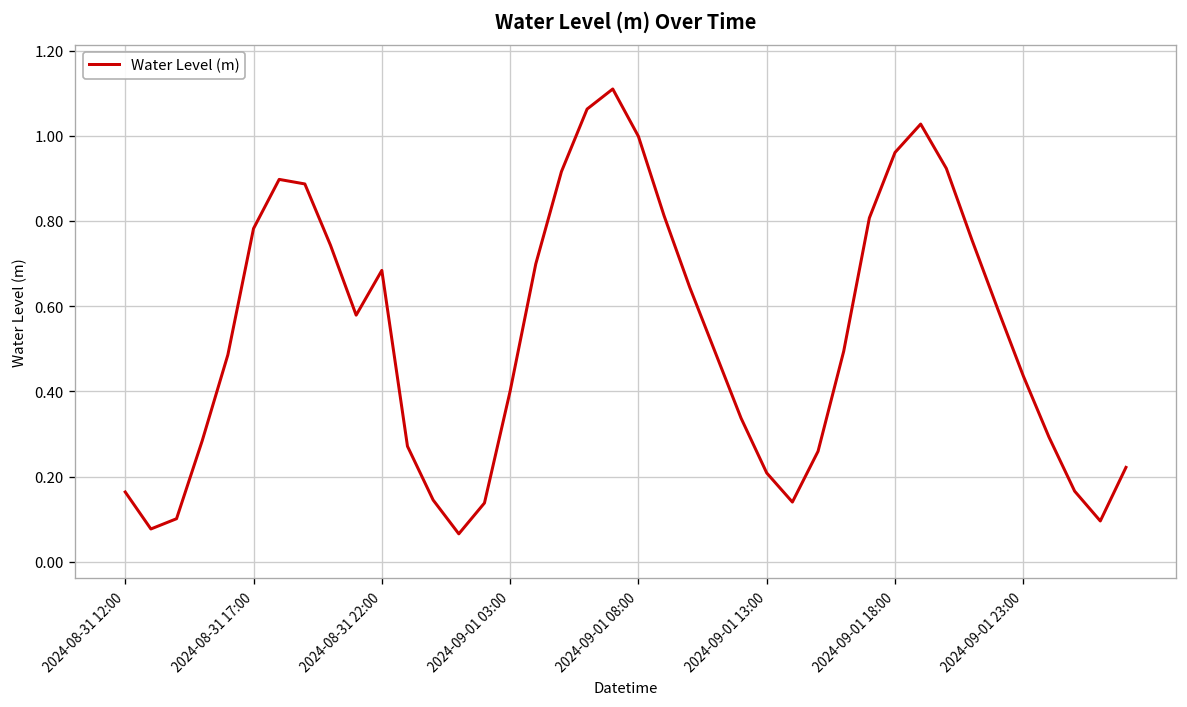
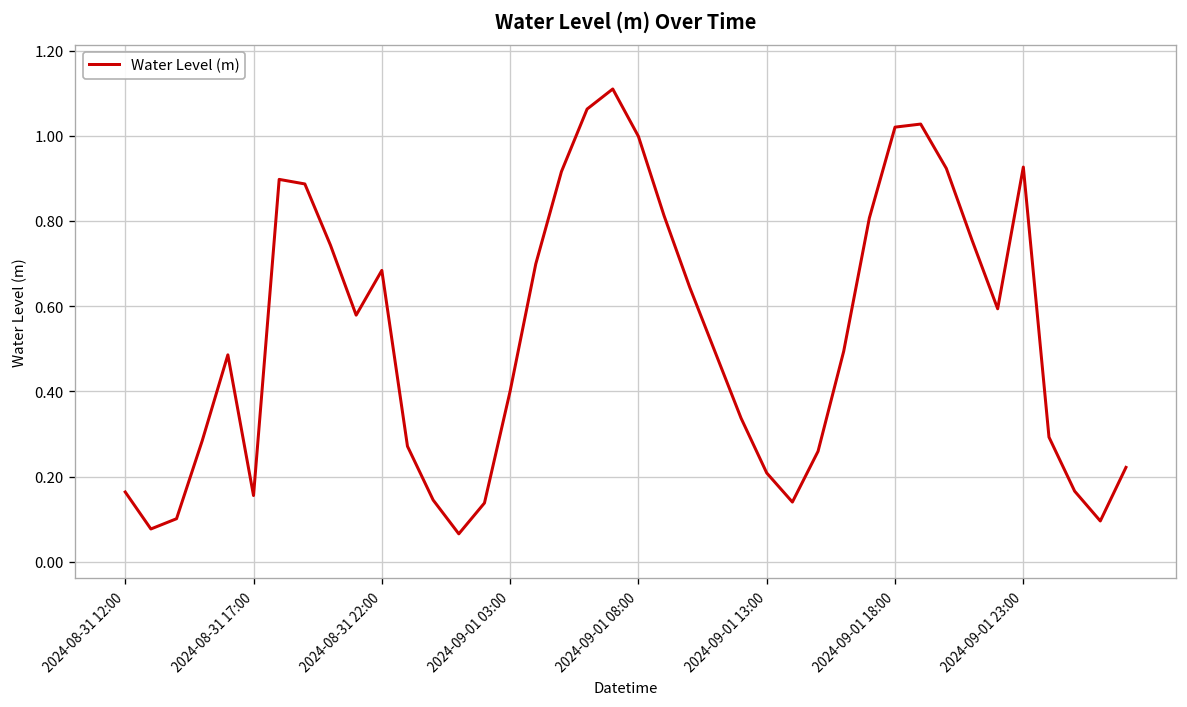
2024-08-31 17:00: 0.78 -> 0.16
2024-09-01 18:00: 0.96 -> 1.02
2024-09-01 23:00: 0.44 -> 0.93
